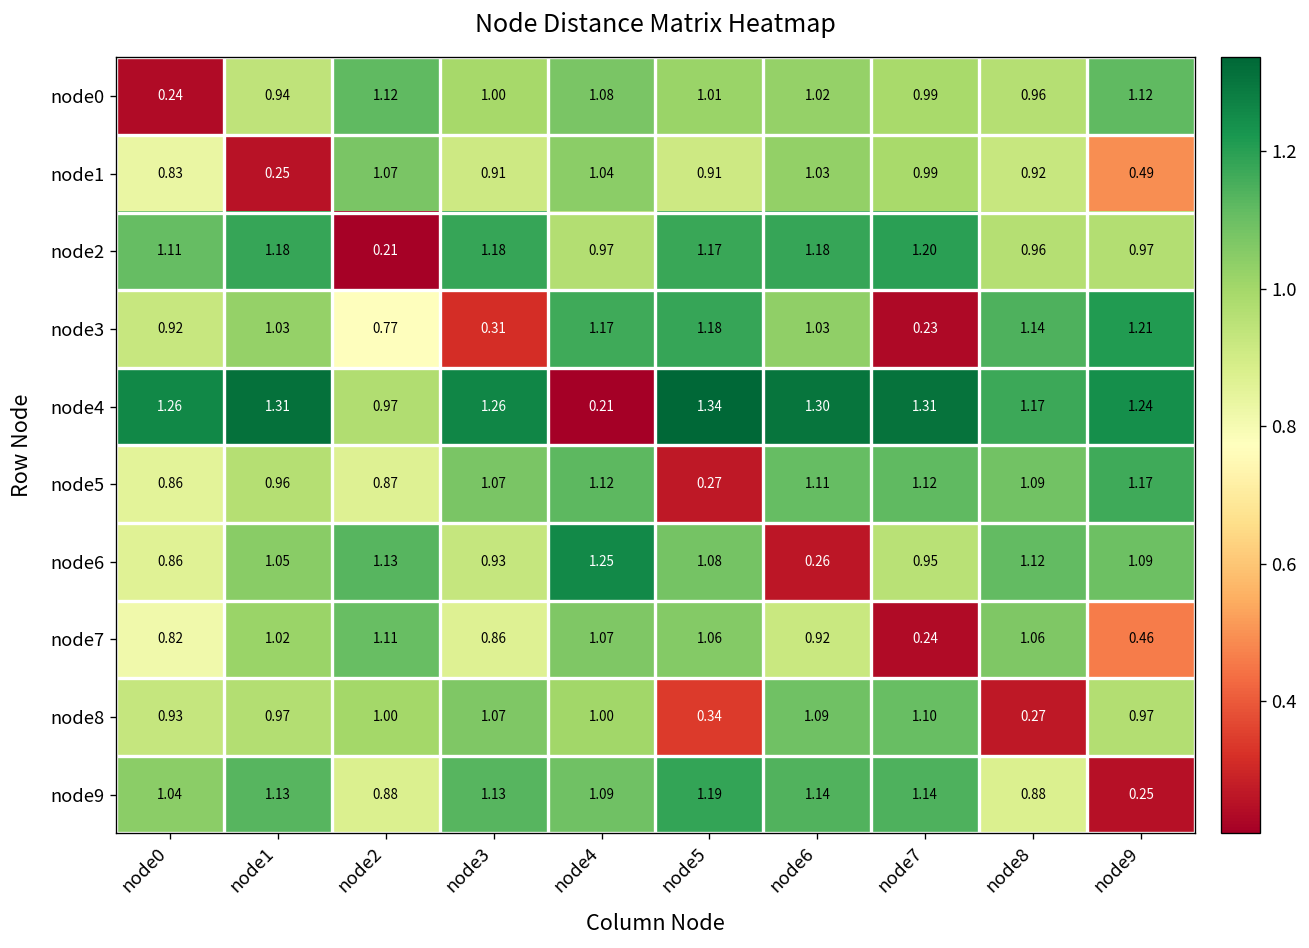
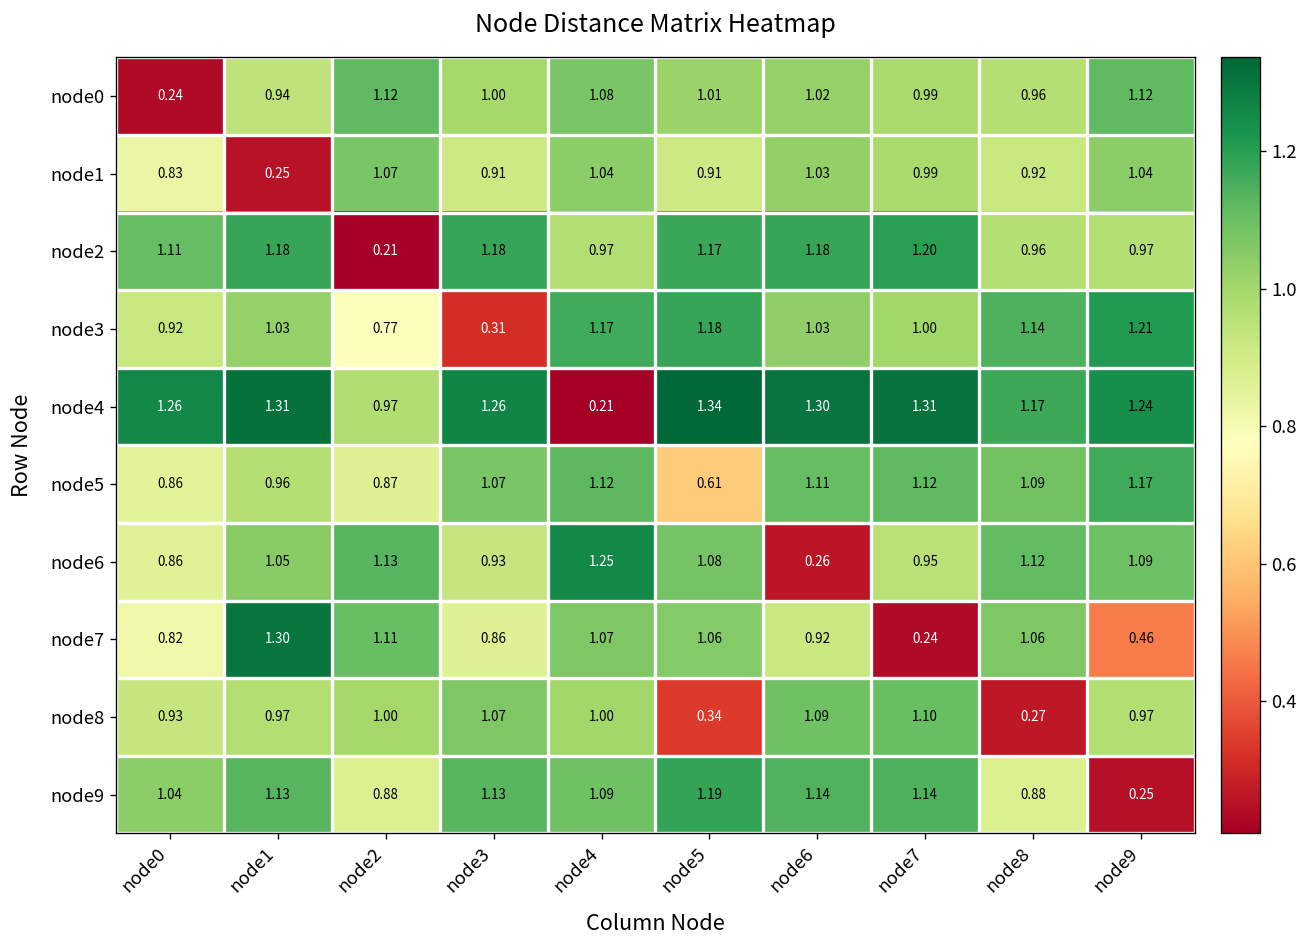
node1, node9: 0.49 -> 1.04
node3, node7: 0.23 -> 1.00
node5, node5: 0.27 -> 0.61
node7, node1: 1.02 -> 1.30
